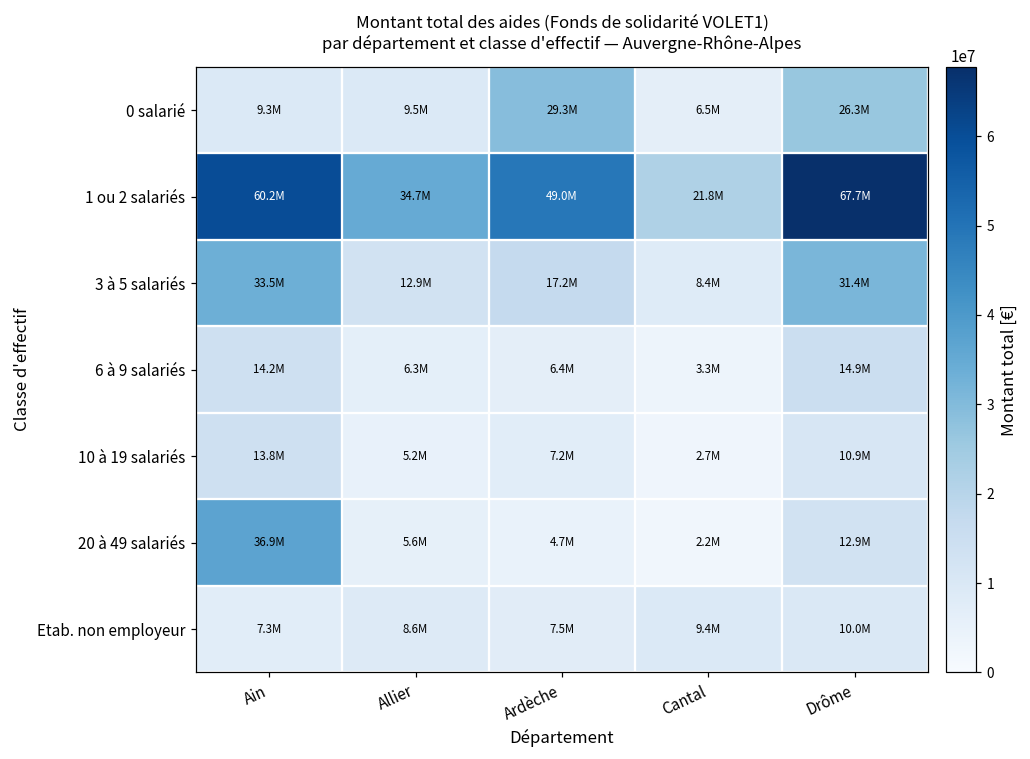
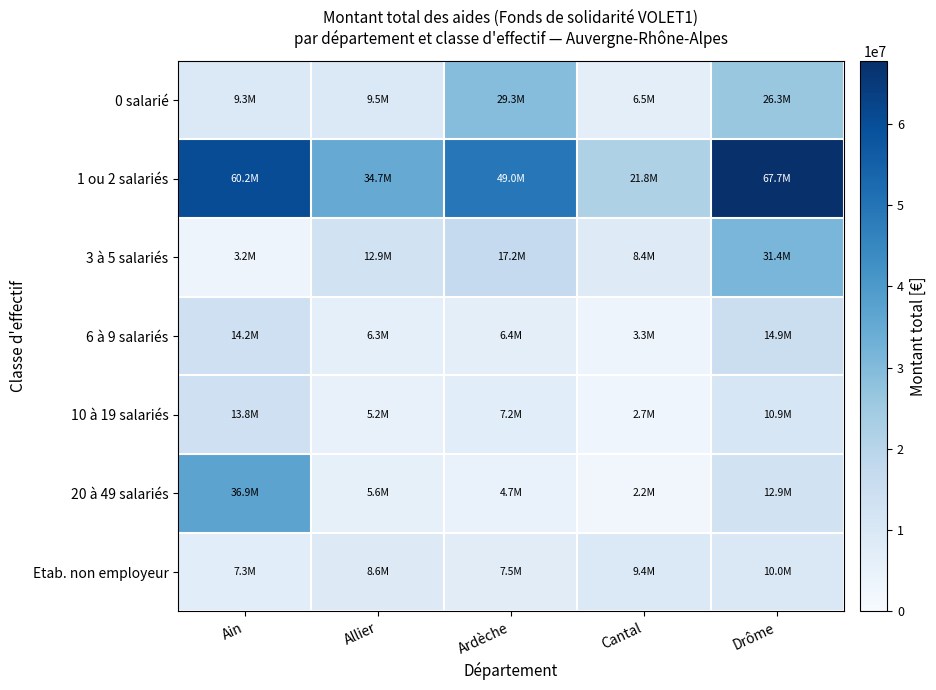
3 à 5 salariés, Ain: 33.5M -> 3.2M
